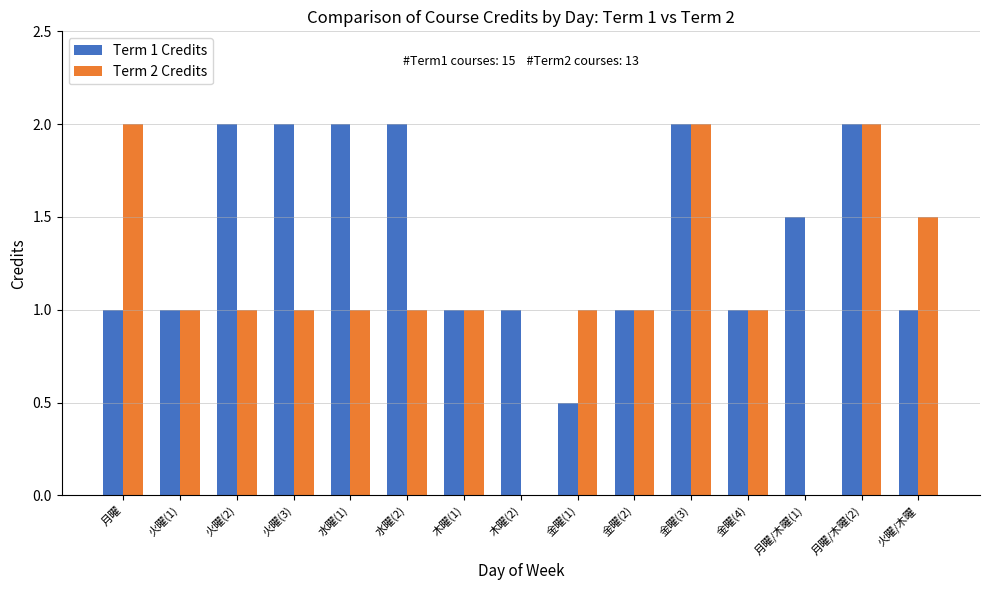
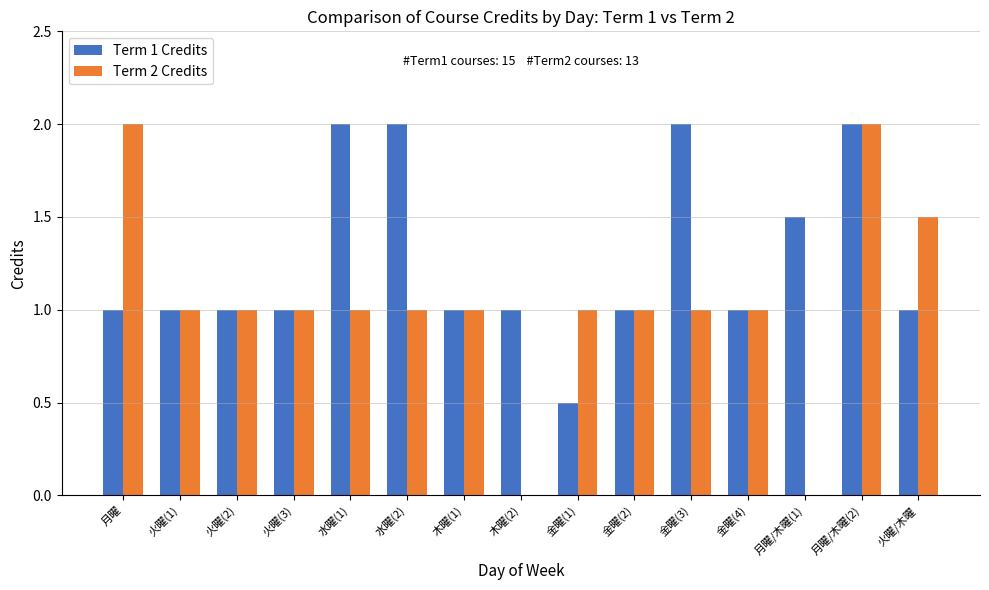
Term 1 Credits, 火曜(2): 2 -> 1
Term 1 Credits, 火曜(3): 2 -> 1
Term 2 Credits, 金曜(3): 2 -> 1
